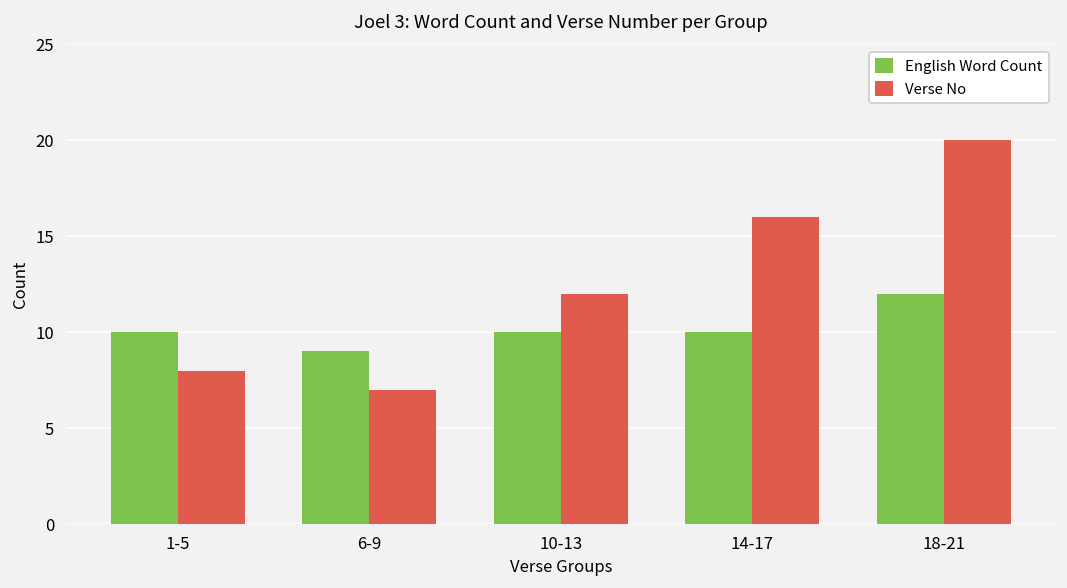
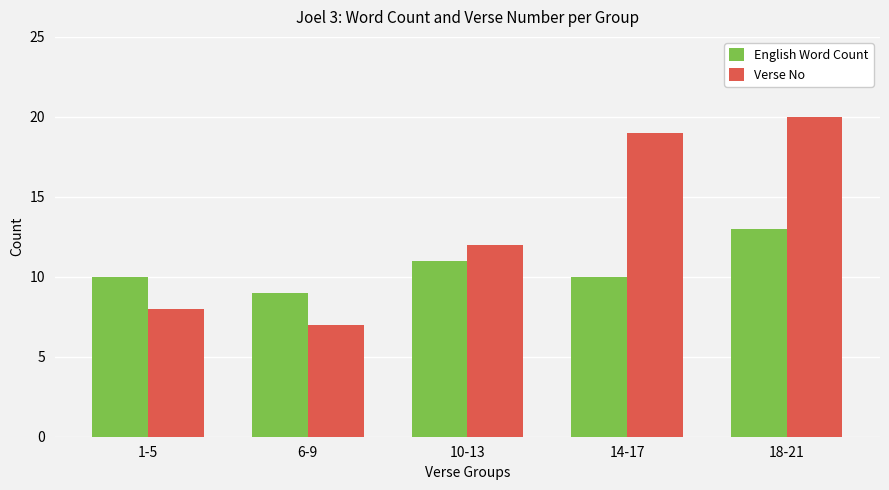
English Word Count, 10-13: 10 -> 11
Verse No, 14-17: 16 -> 19
English Word Count, 18-21: 12 -> 13
